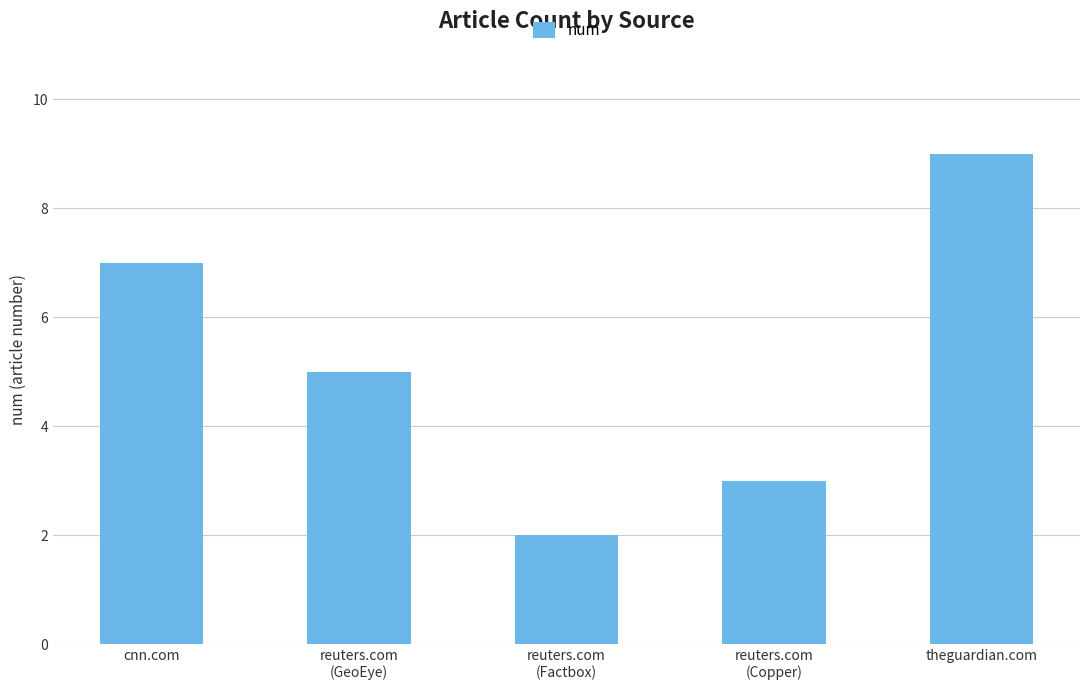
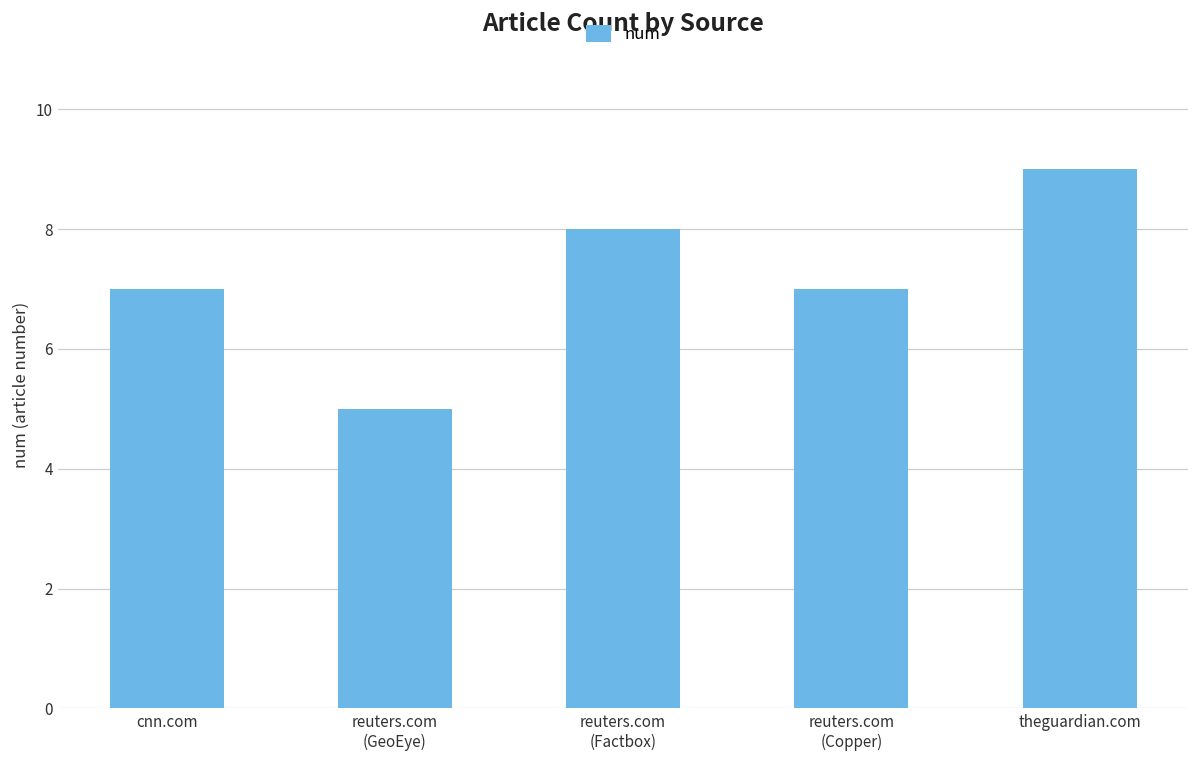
reuters.com (Factbox): 2 -> 8
reuters.com (Copper): 3 -> 7
